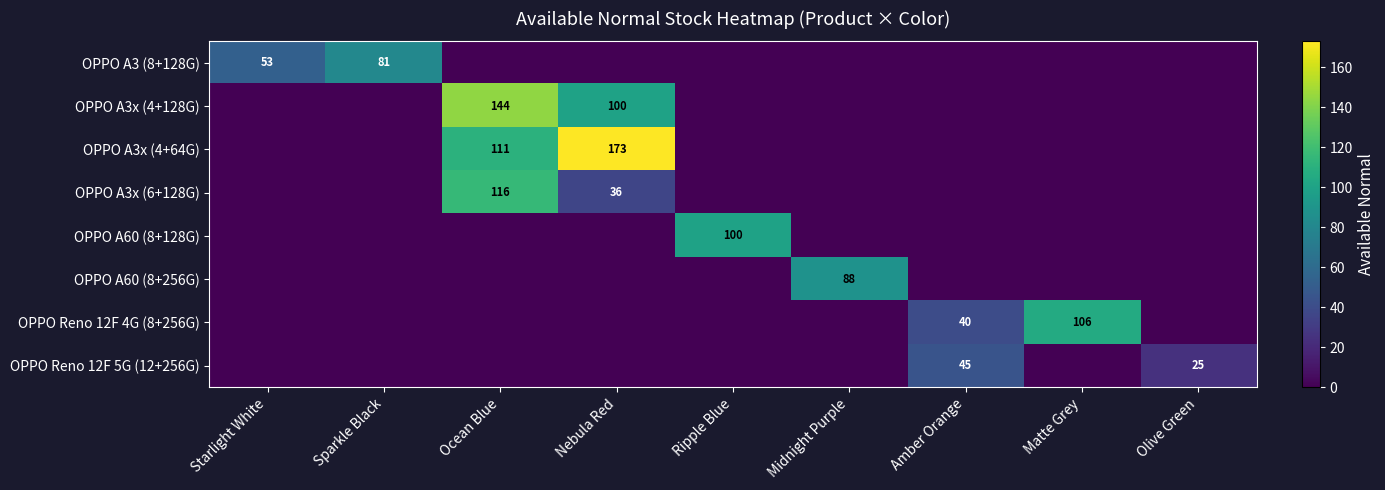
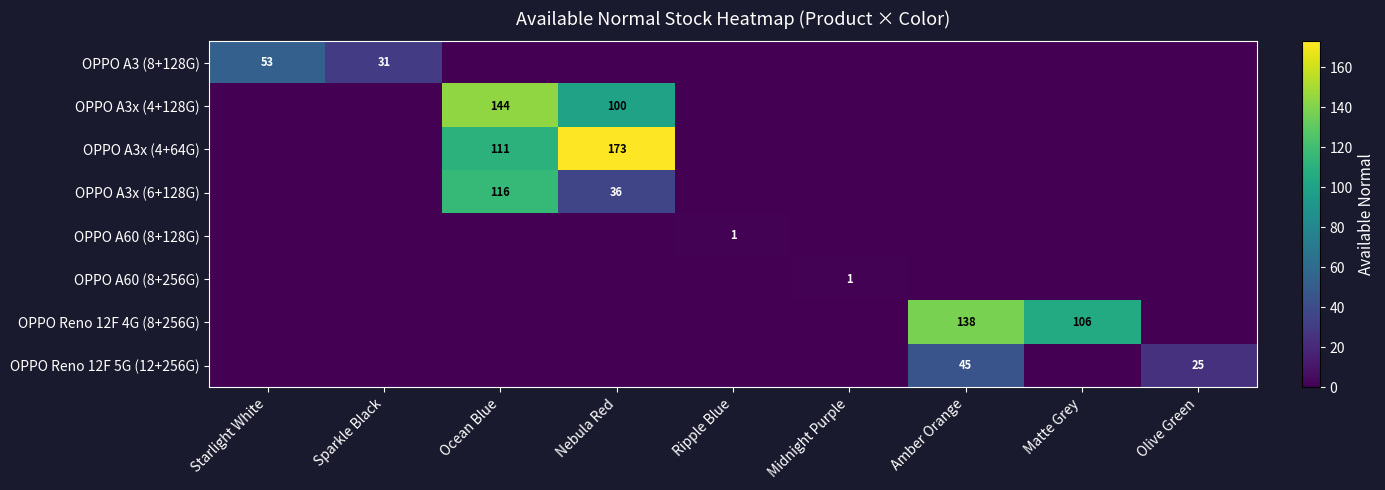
OPPO A3 (8+128G), Sparkle Black: 81 -> 31
OPPO A60 (8+128G), Ripple Blue: 100 -> 1
OPPO A60 (8+256G), Midnight Purple: 88 -> 1
OPPO Reno 12F 4G (8+256G), Amber Orange: 40 -> 138
